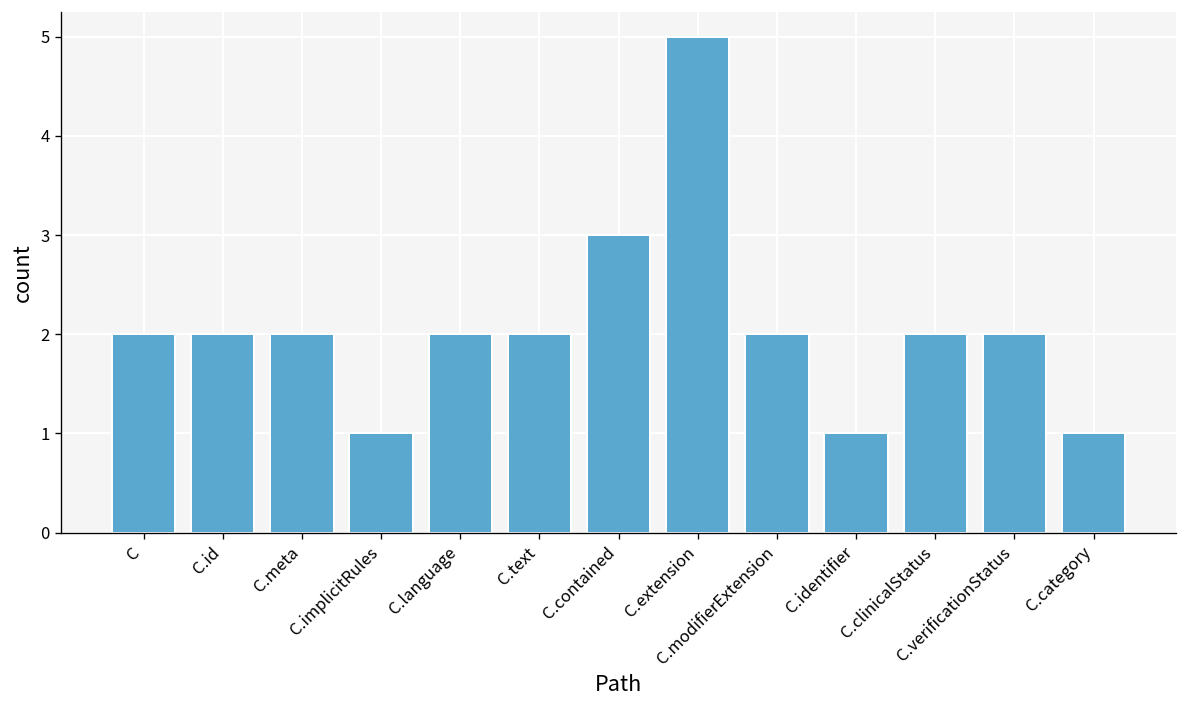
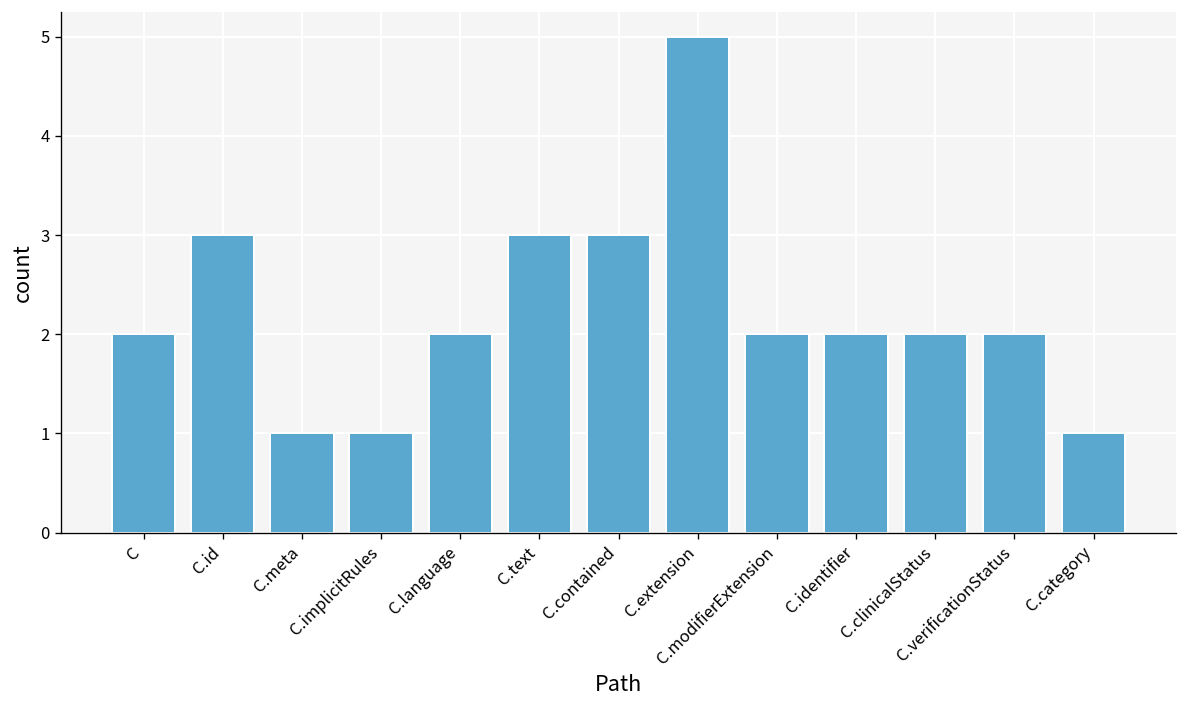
C.id: 2 -> 3
C.meta: 2 -> 1
C.text: 2 -> 3
C.identifier: 1 -> 2
